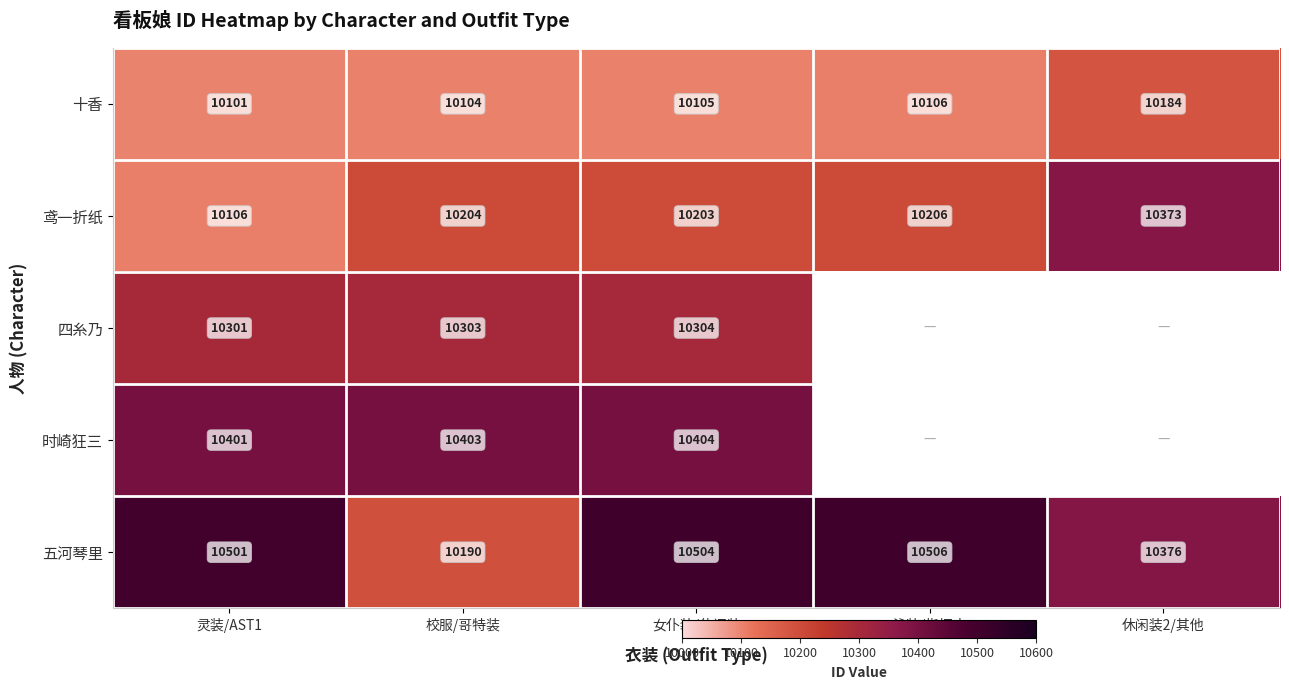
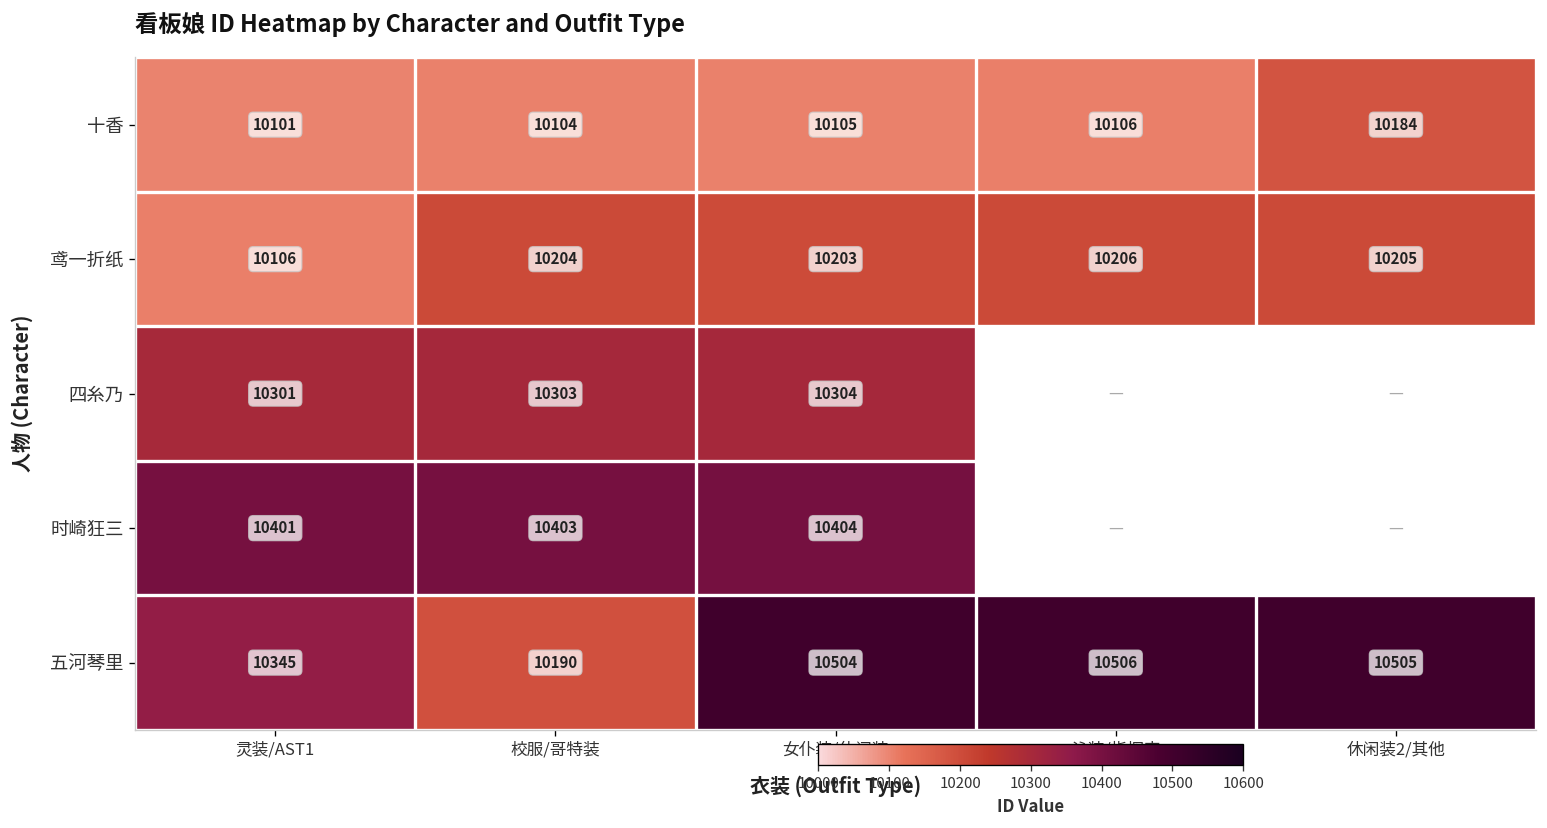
鸢一折纸, 休闲装2/其他: 10373 -> 10205
五河琴里, 灵装/AST1: 10501 -> 10345
五河琴里, 休闲装2/其他: 10376 -> 10505
